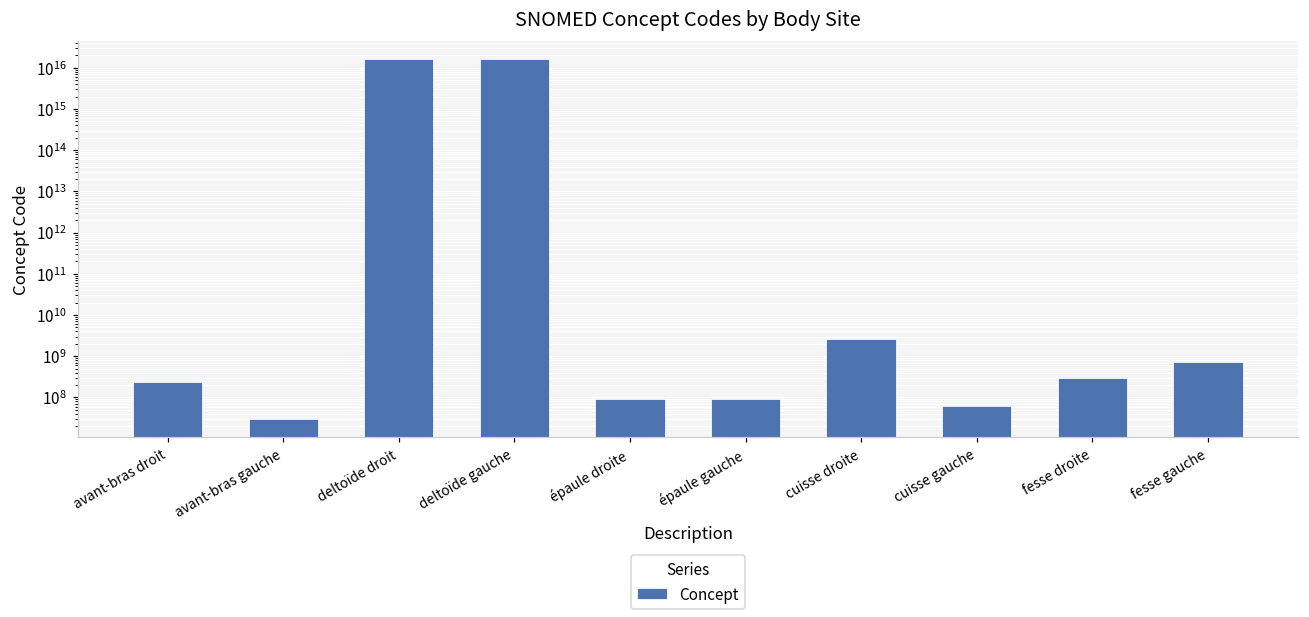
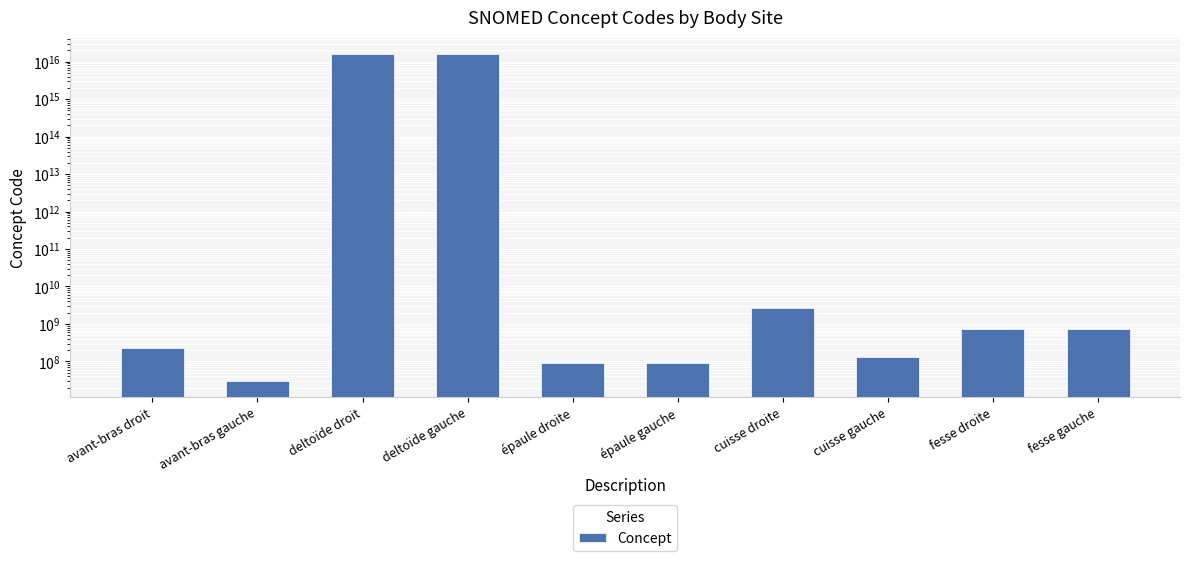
cuisse gauche: 60000000 -> 130000000
fesse droite: 300000000 -> 700000000
